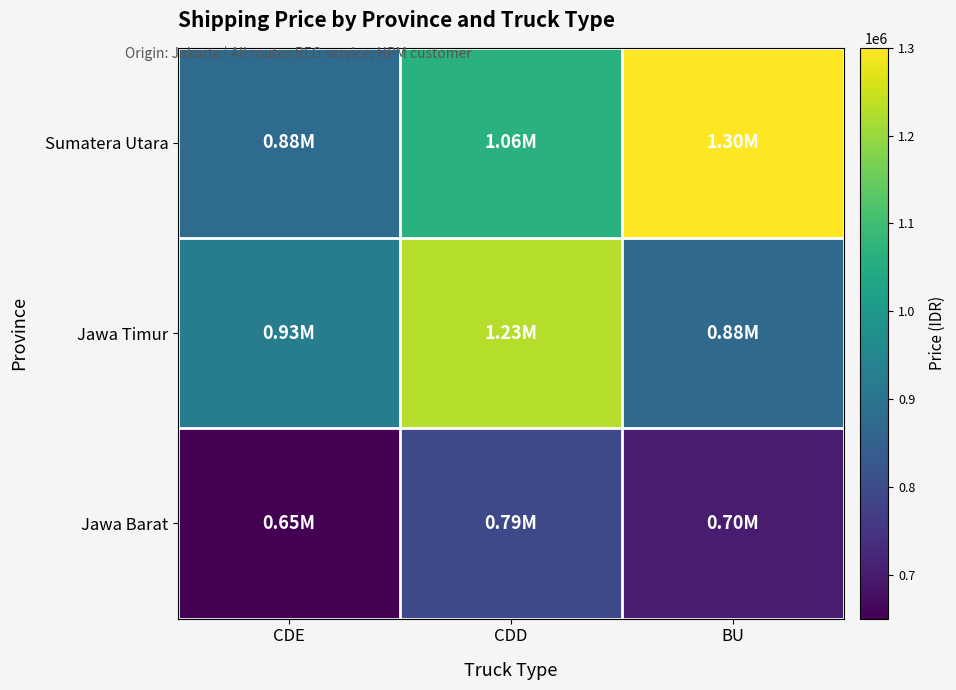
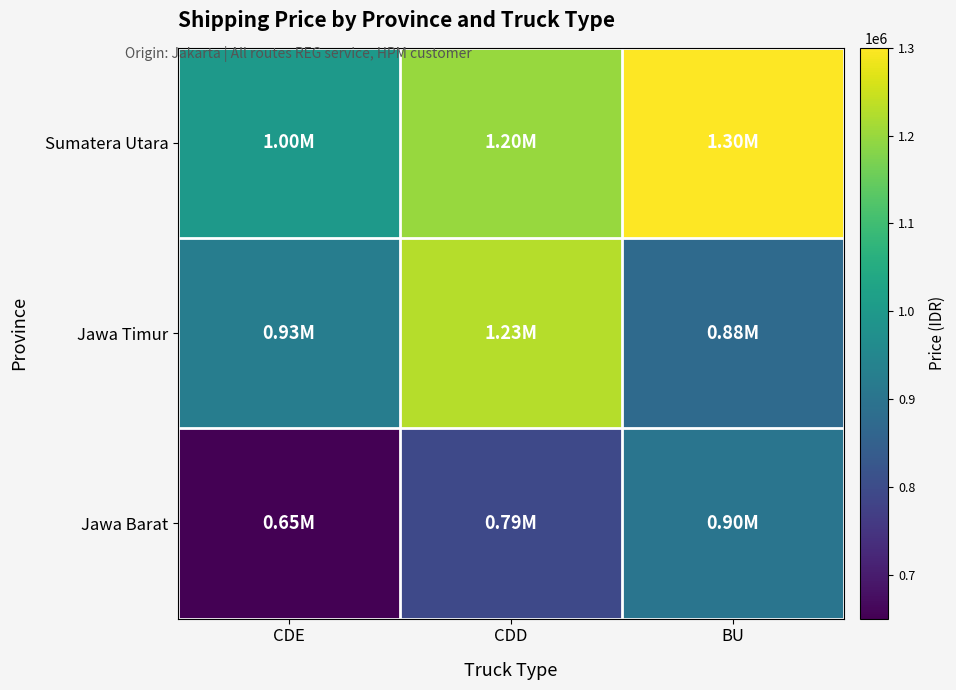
Sumatera Utara, CDE: 0.88M -> 1.00M
Sumatera Utara, CDD: 1.06M -> 1.20M
Jawa Barat, BU: 0.70M -> 0.90M
